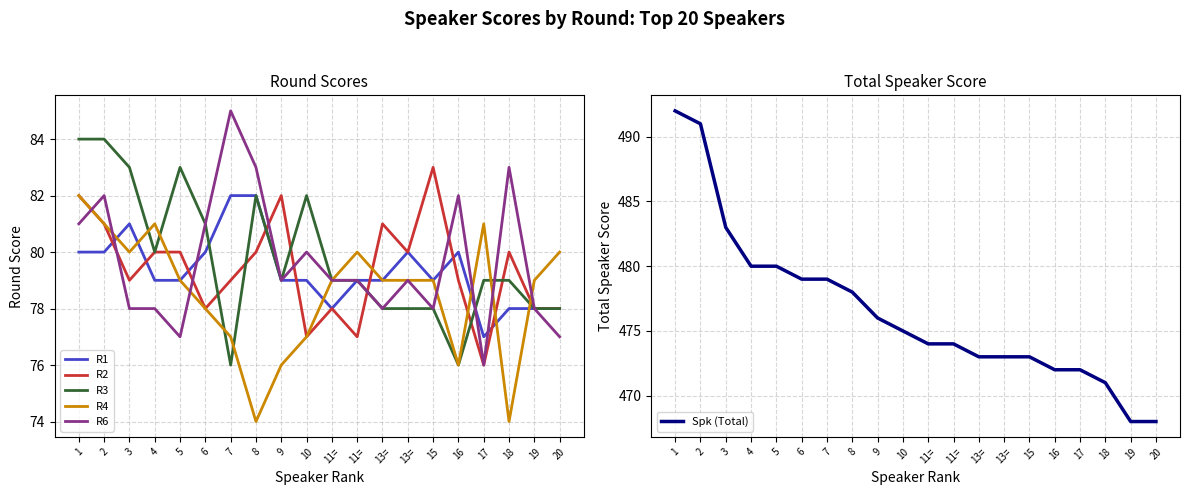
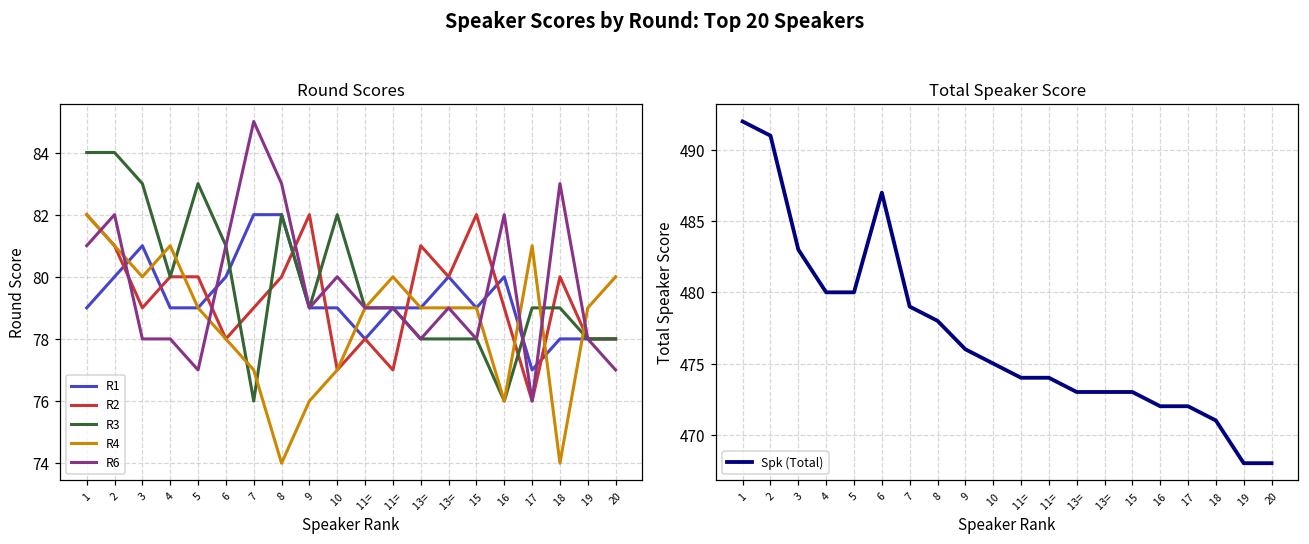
Round Scores, R1, 1: 80 -> 79
Round Scores, R2, 15: 83 -> 82
Total Speaker Score, 6: 479 -> 487
